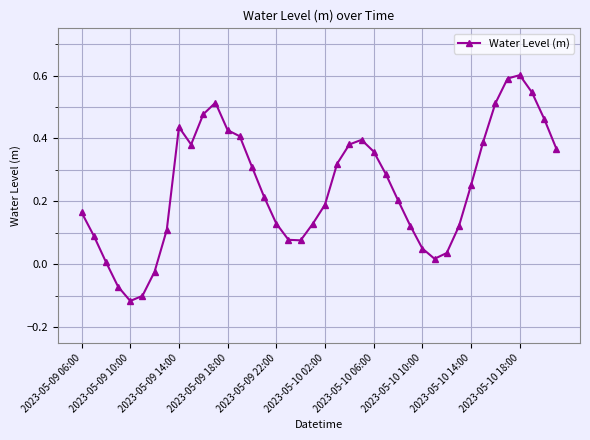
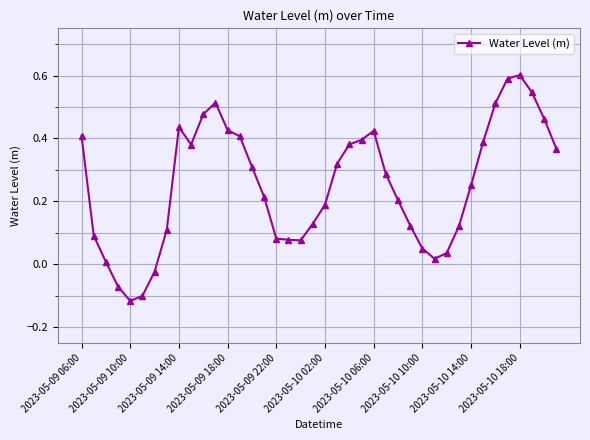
2023-05-09 06:00: 0.17 -> 0.41
2023-05-09 22:00: 0.13 -> 0.08
2023-05-10 06:00: 0.36 -> 0.42
